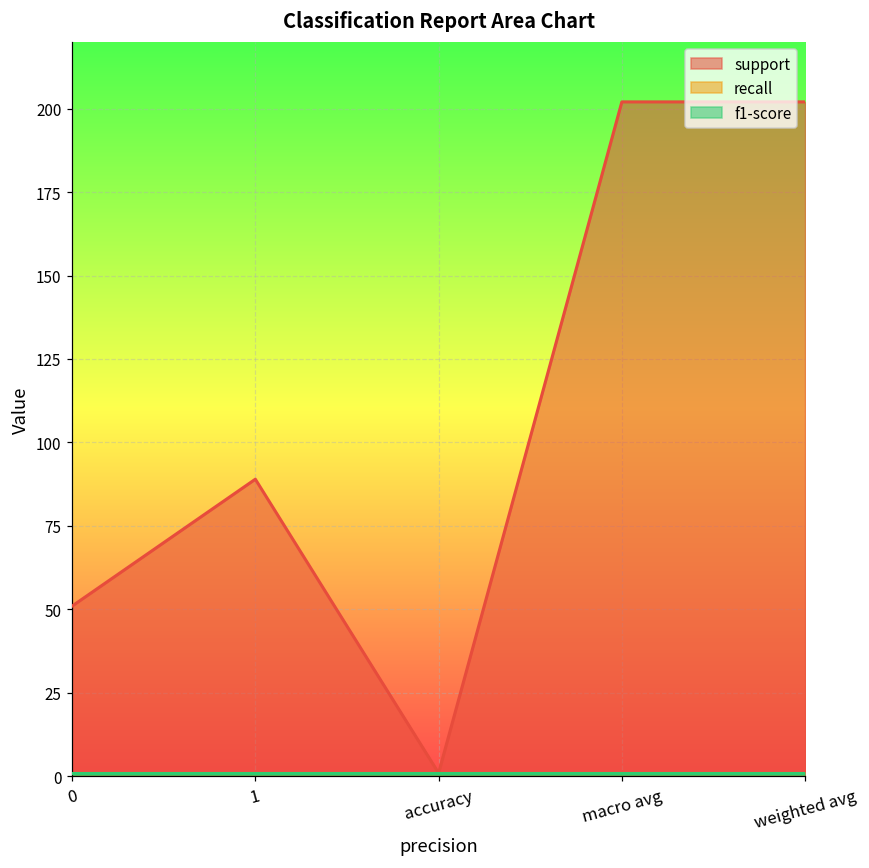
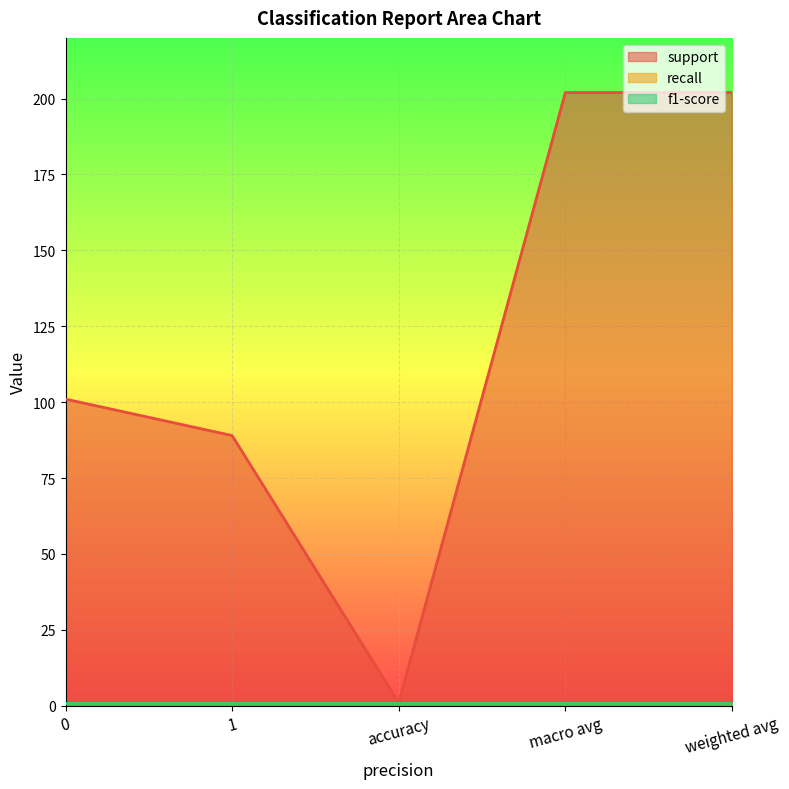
support, 0: 51 -> 101
